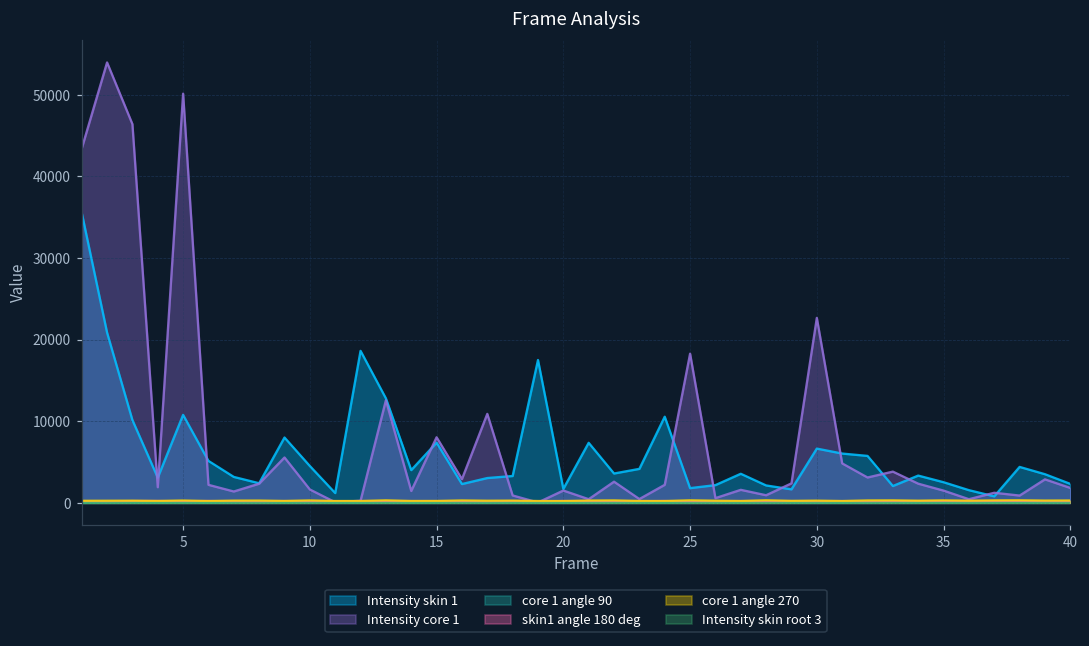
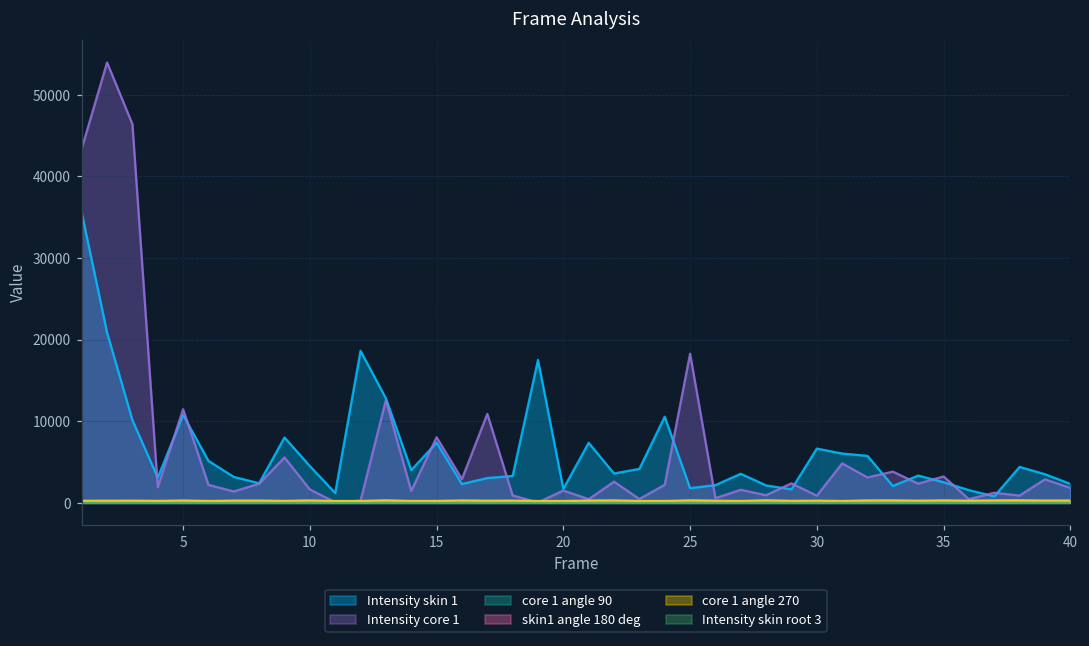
Intensity core 1, 5: 50000 -> 11000
Intensity core 1, 30: 23000 -> 1000
Intensity core 1, 35: 2000 -> 3000
